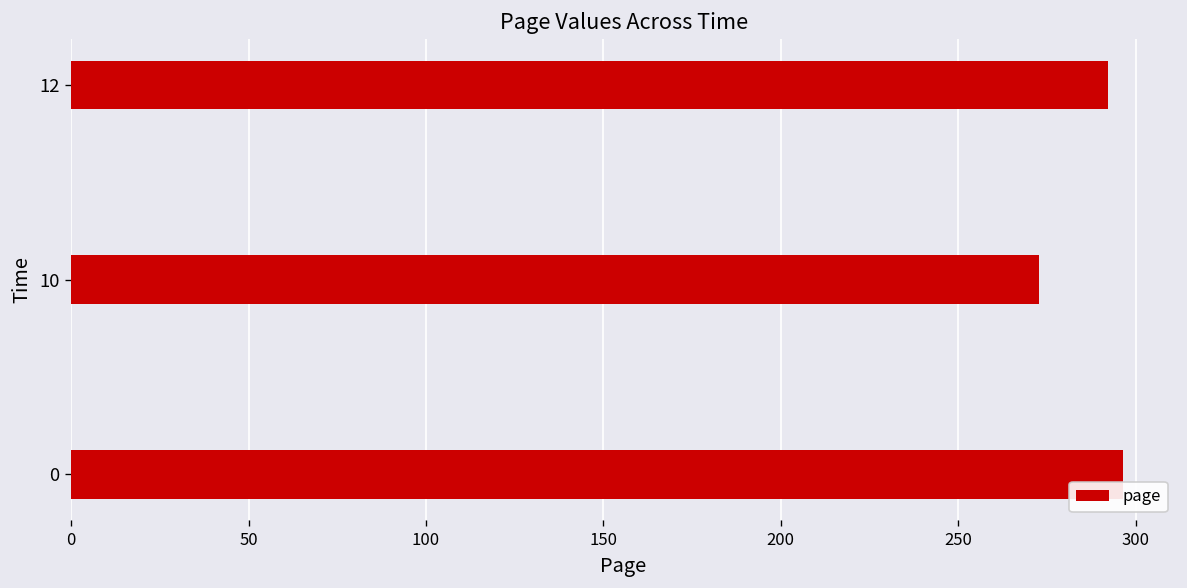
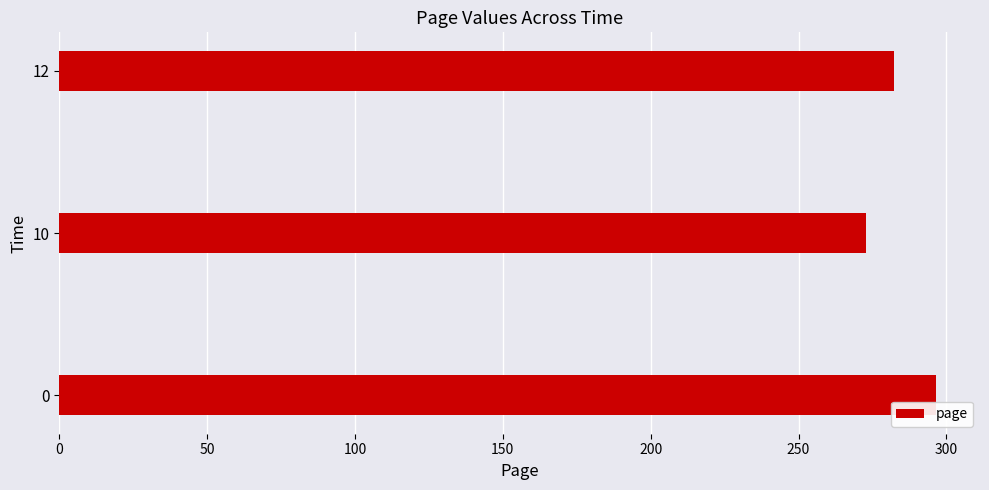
12: 292 -> 282
